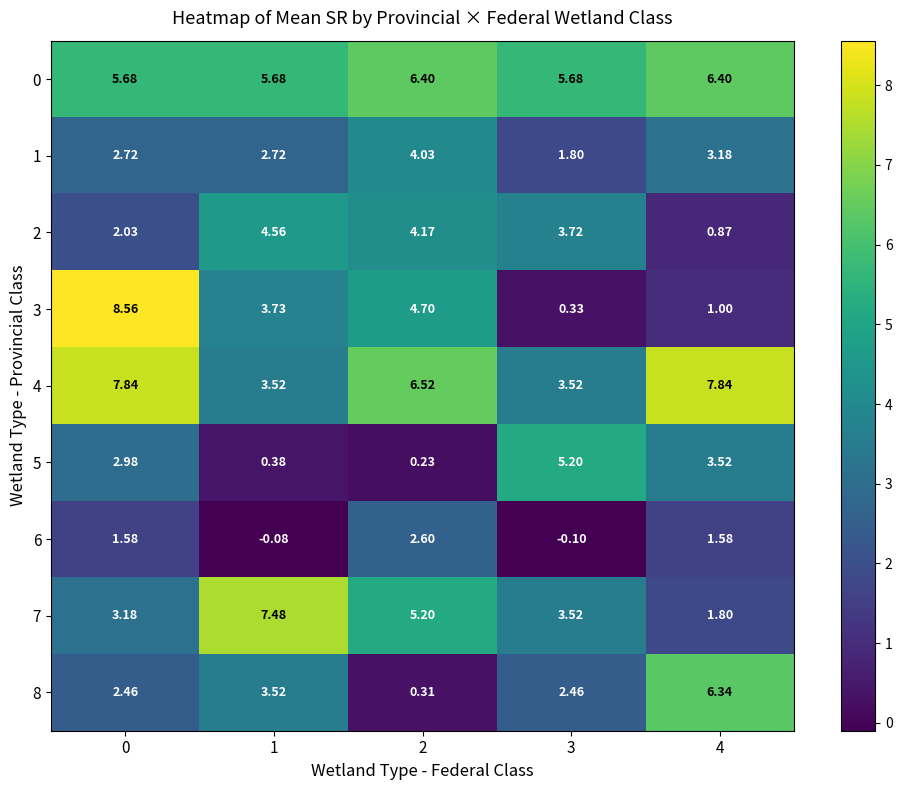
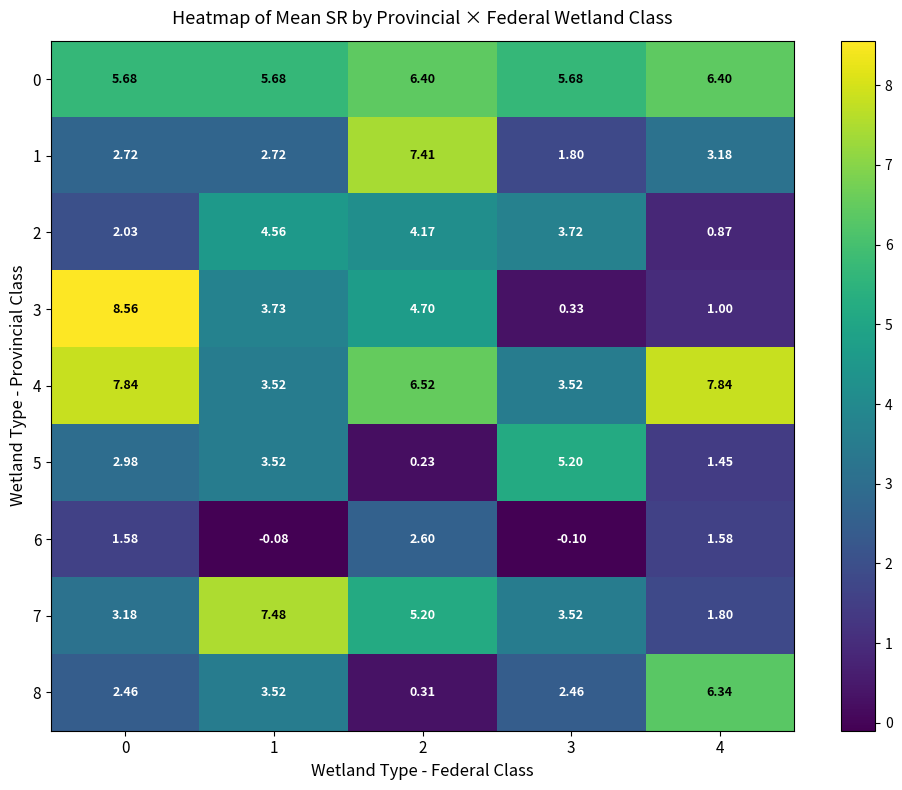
1, 2: 4.03 -> 7.41
5, 1: 0.38 -> 3.52
5, 4: 3.52 -> 1.45
